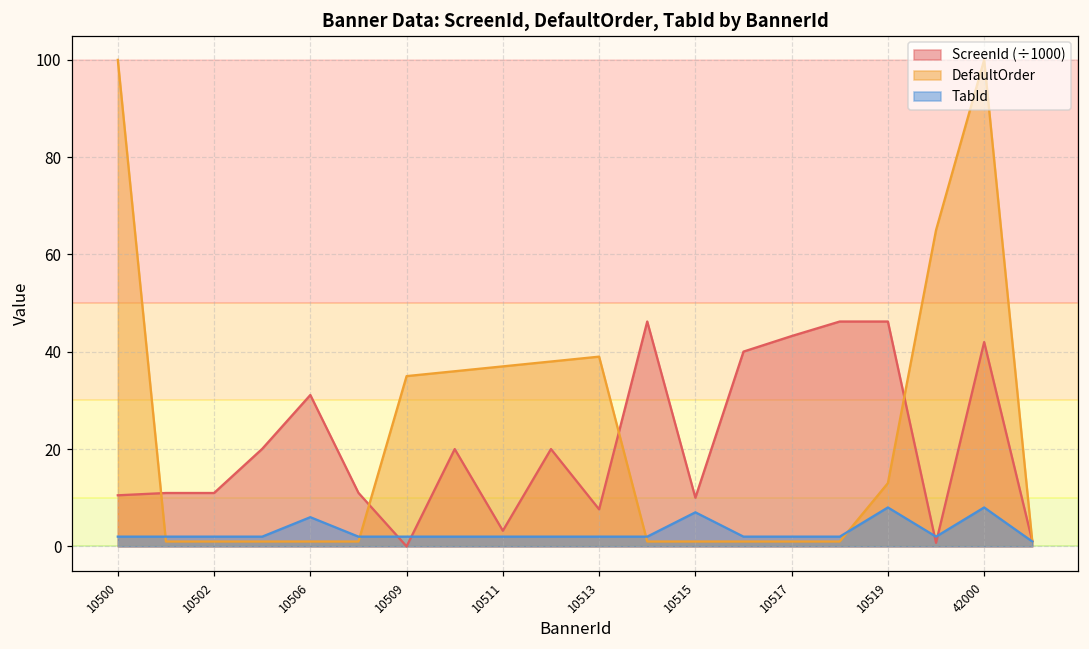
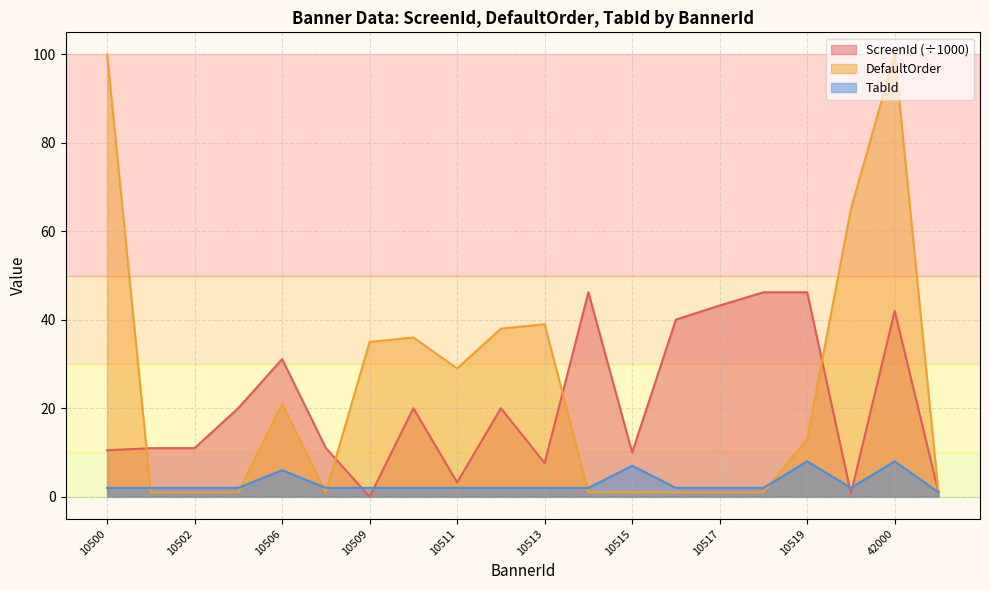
DefaultOrder, 10506: 1 -> 21
DefaultOrder, 10511: 37 -> 29
